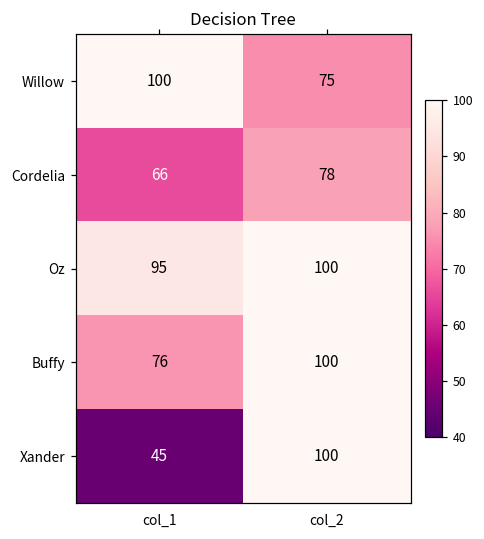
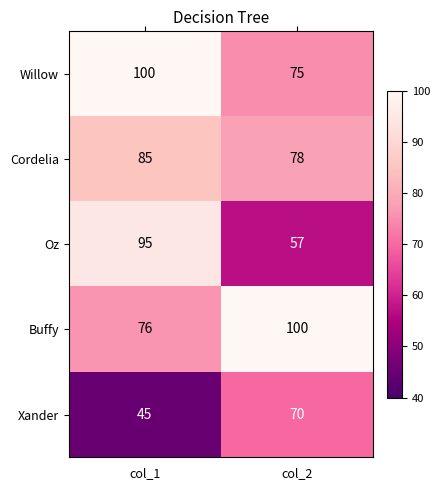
Cordelia, col_1: 66 -> 85
Oz, col_2: 100 -> 57
Xander, col_2: 100 -> 70
